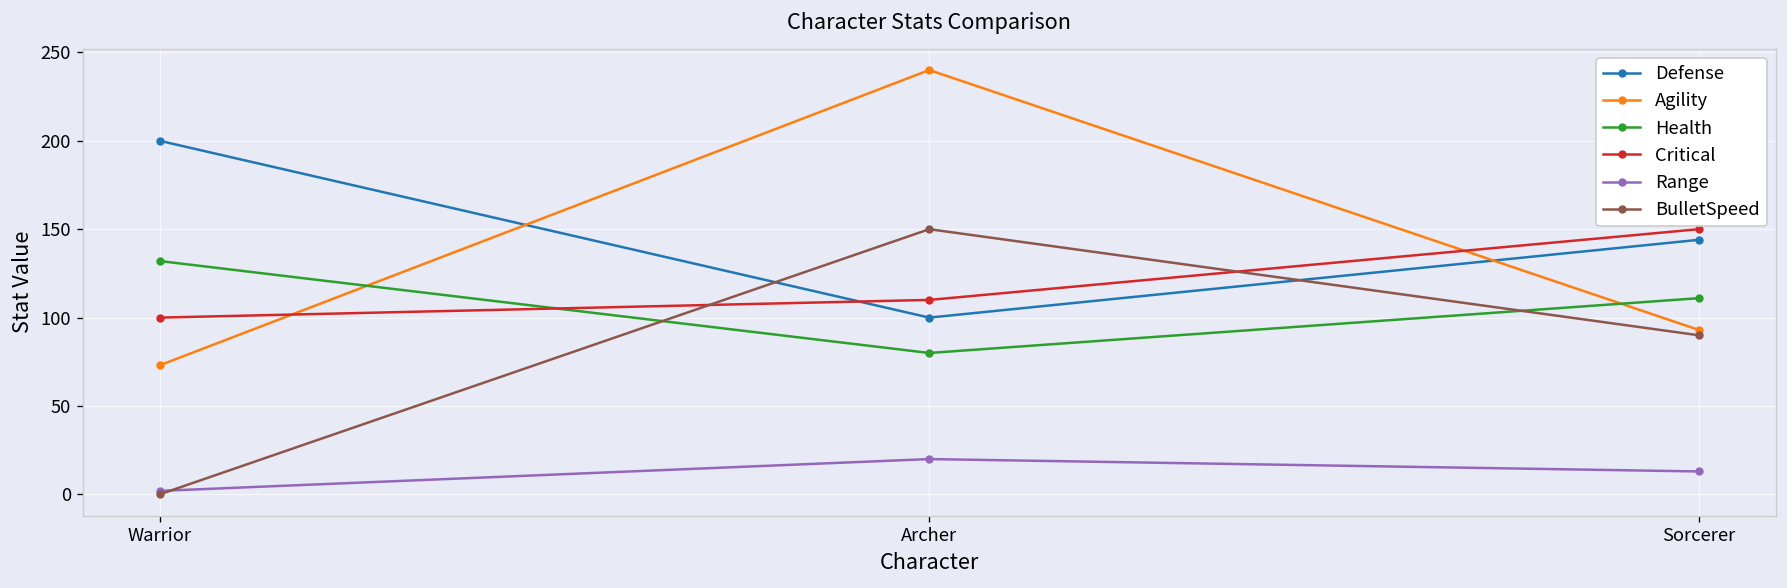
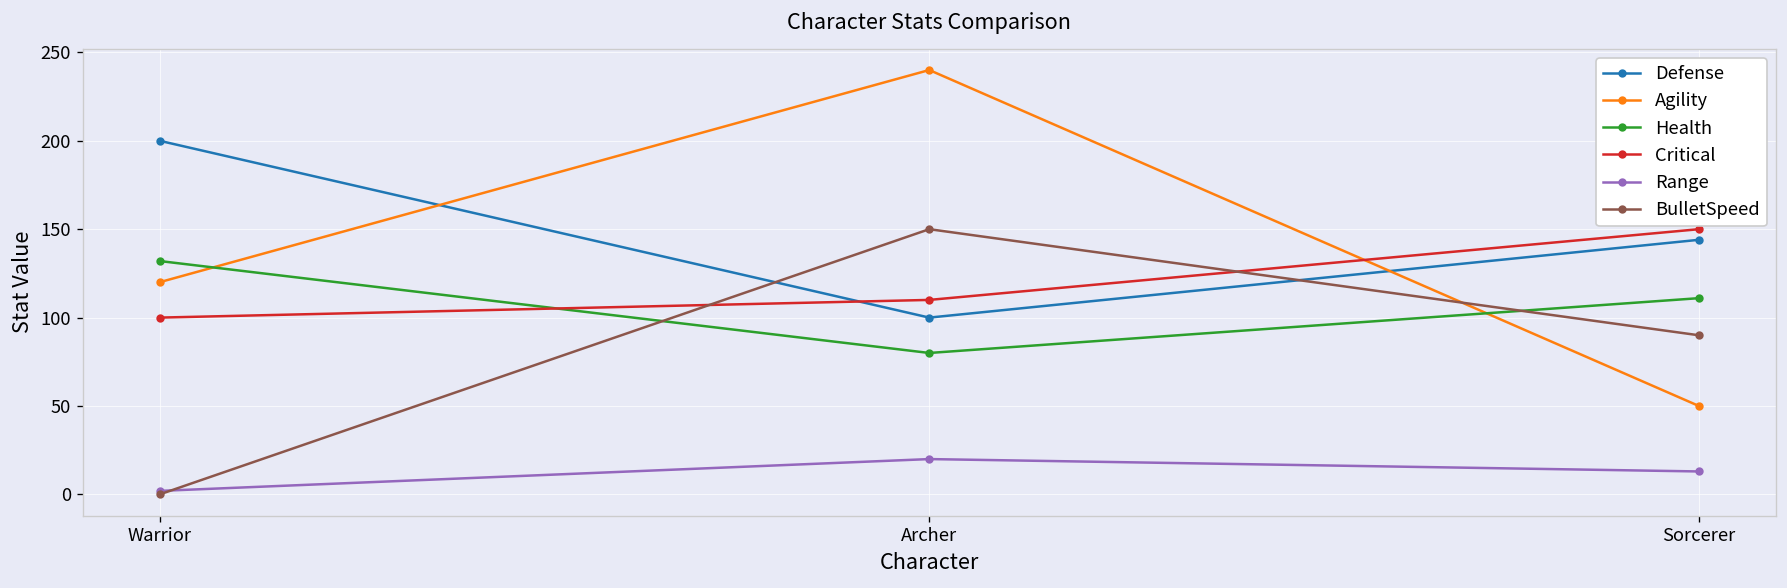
Agility, Warrior: 73 -> 120
Agility, Sorcerer: 93 -> 50
